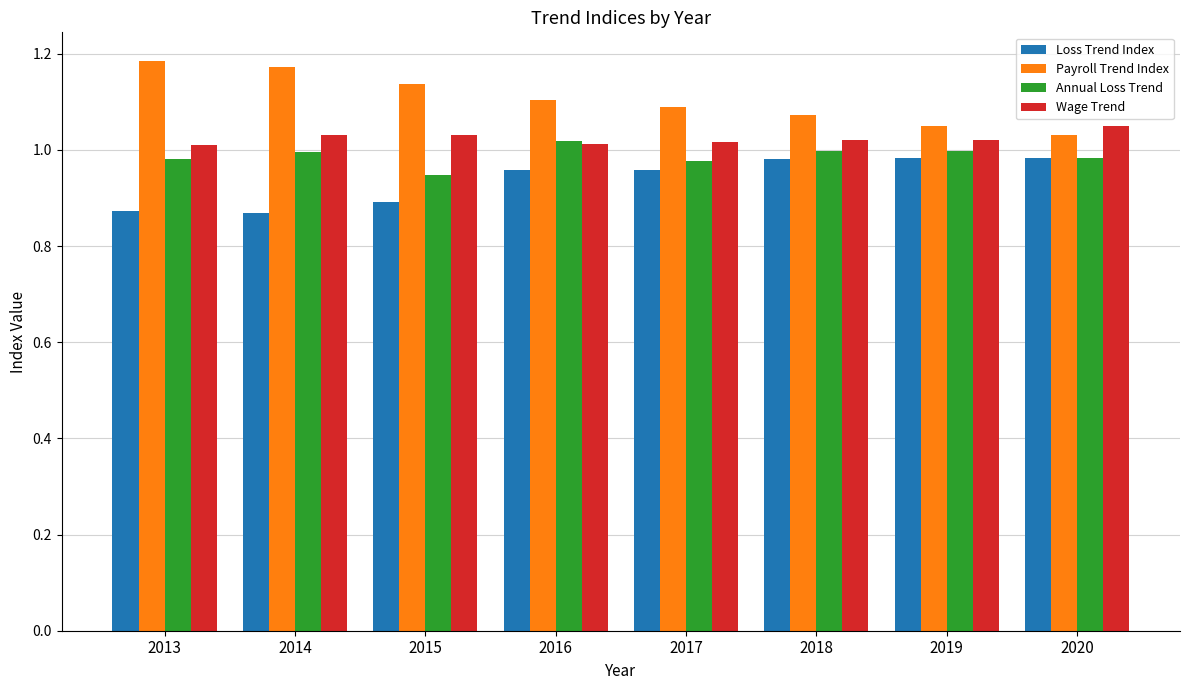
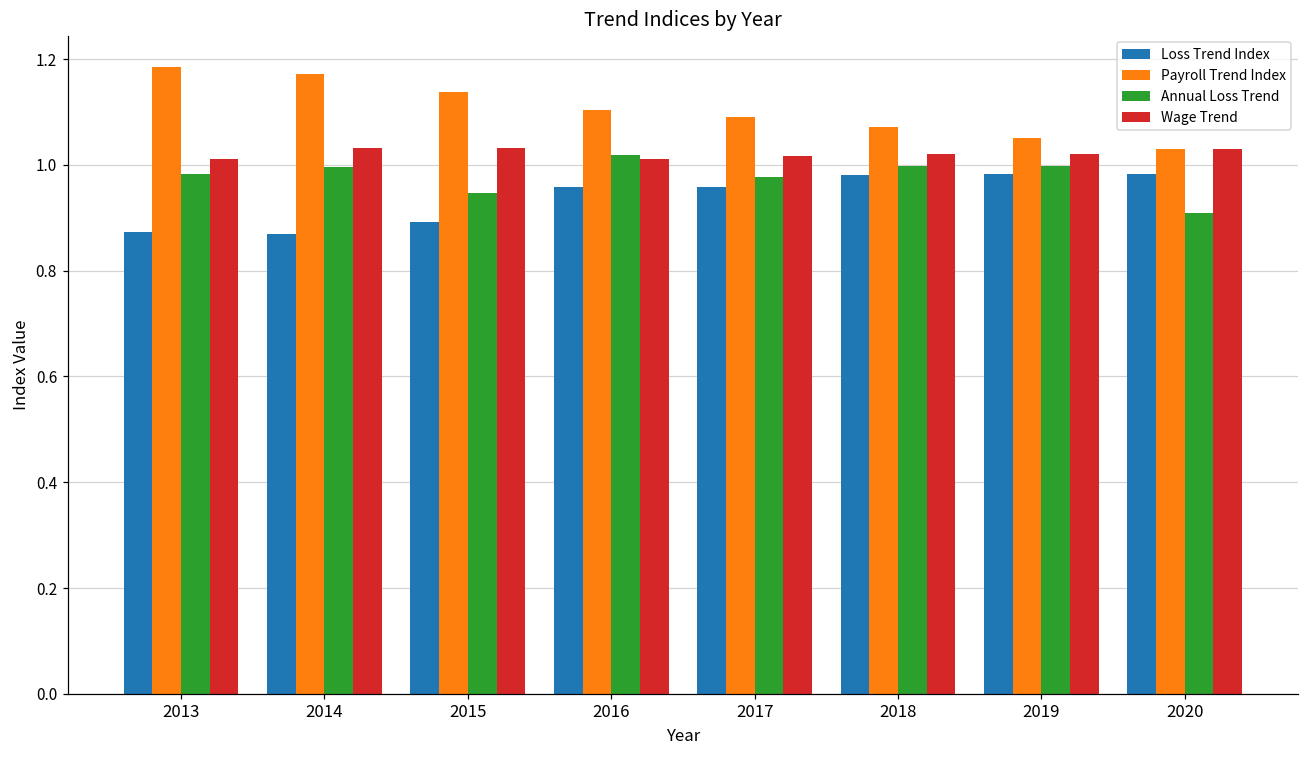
Annual Loss Trend, 2020: 0.98 -> 0.91
Wage Trend, 2020: 1.05 -> 1.03
